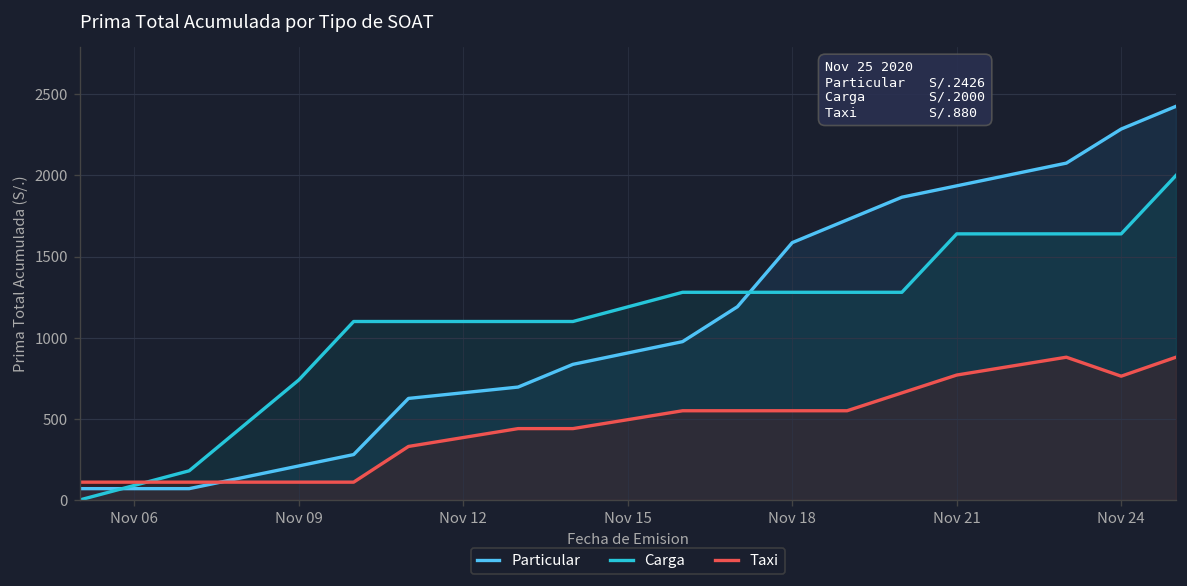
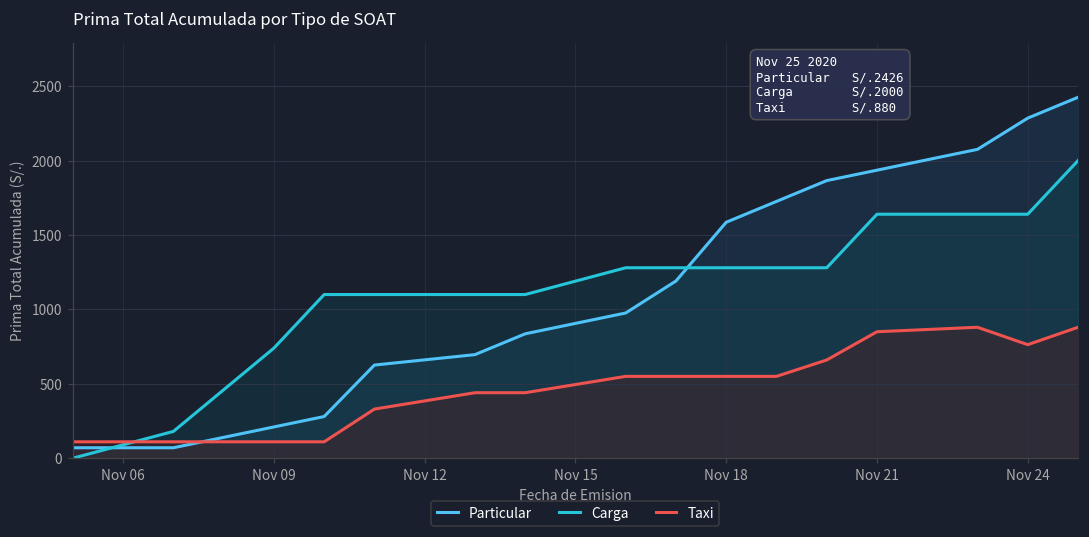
Taxi, Nov 21: 770 -> 850
